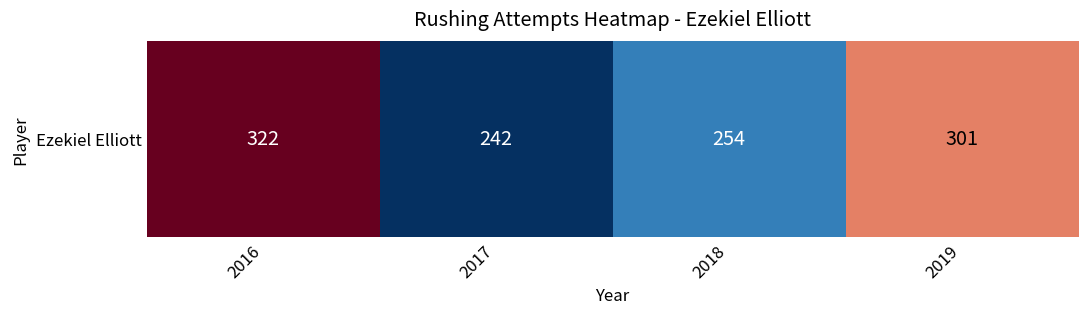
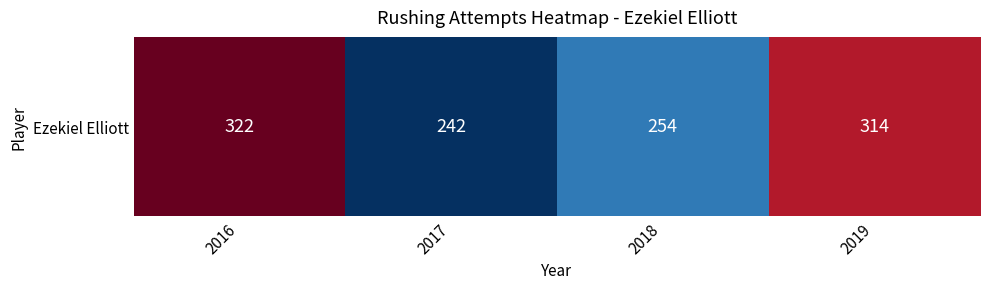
Ezekiel Elliott, 2019: 301 -> 314
